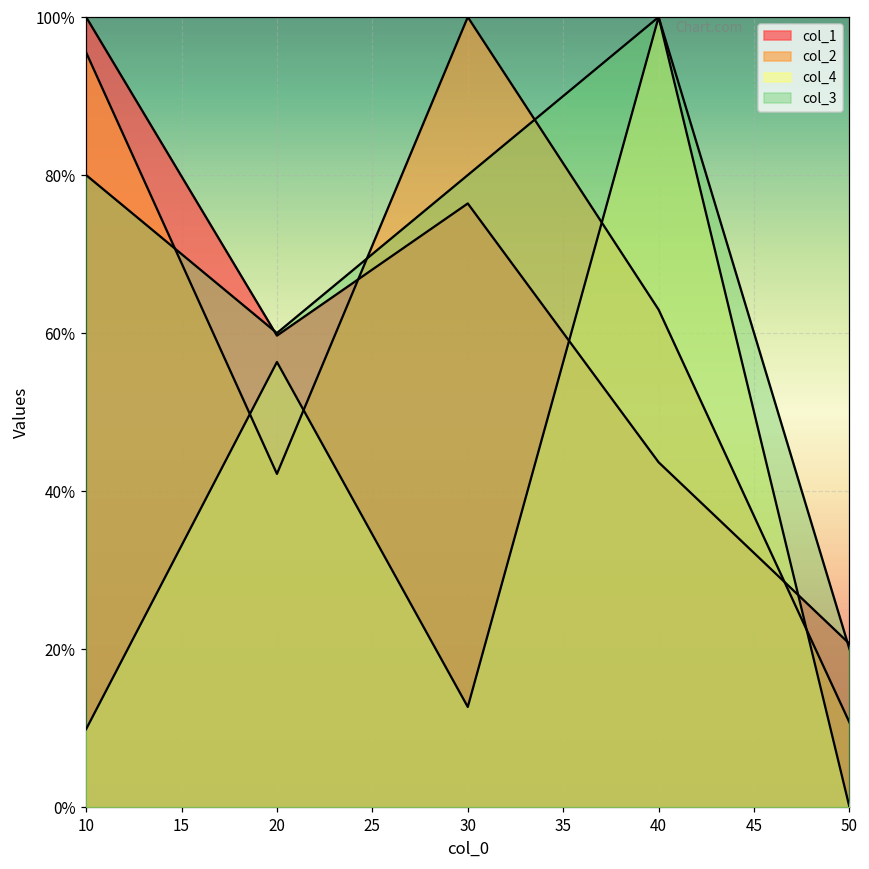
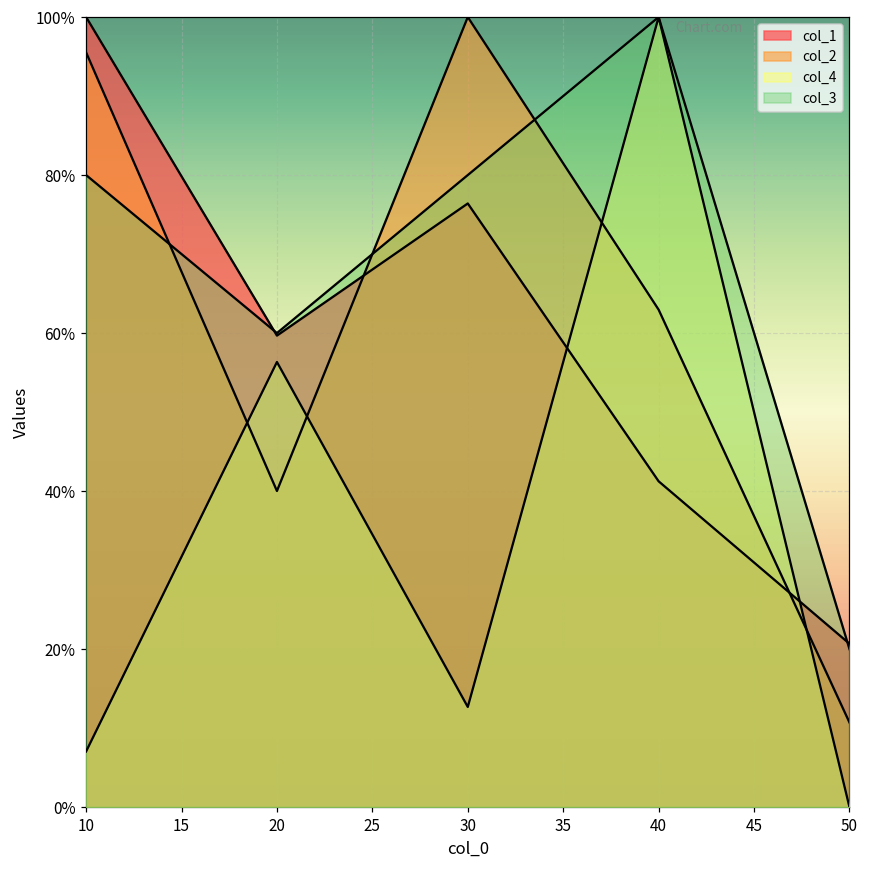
col_4, 10: 10% -> 7%
col_2, 20: 42% -> 40%
col_1, 40: 44% -> 41%
